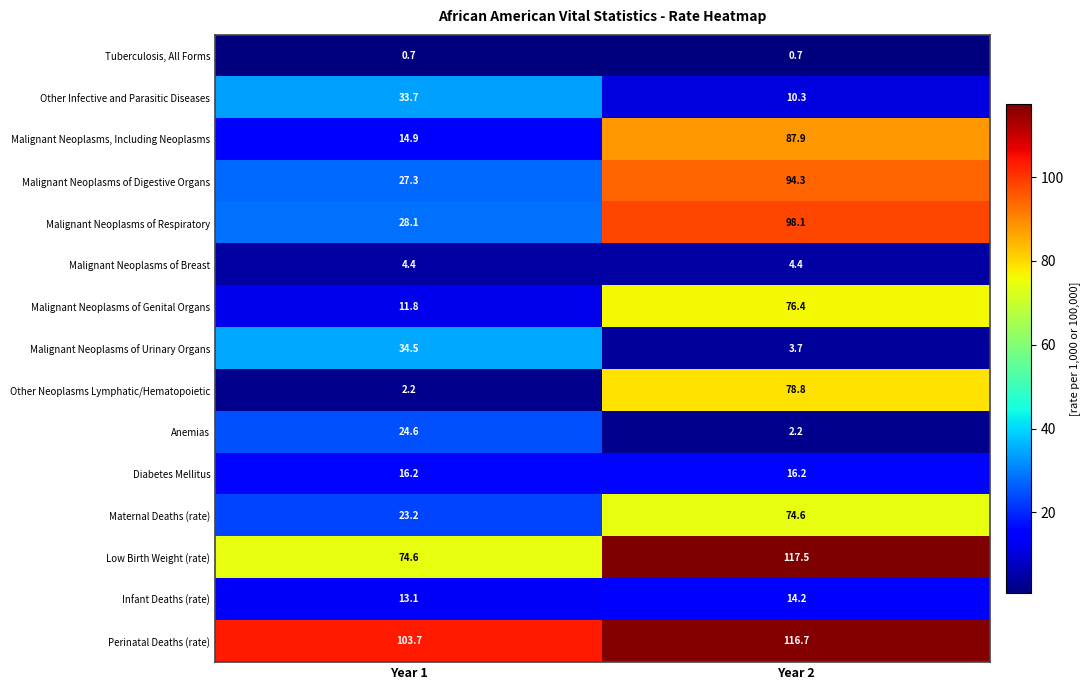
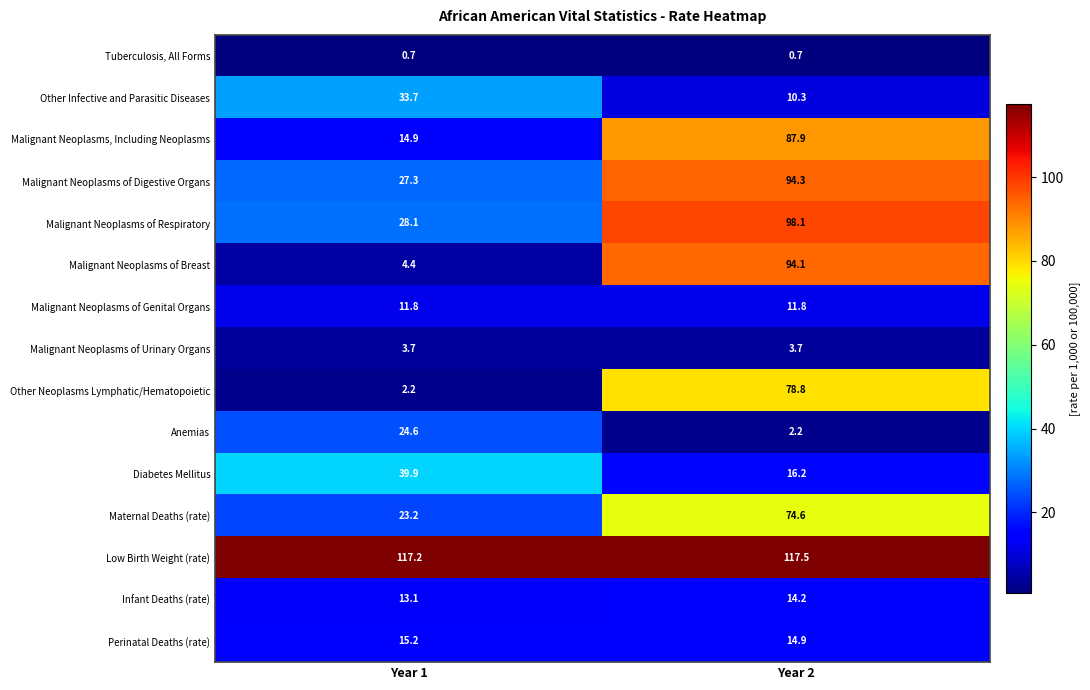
Malignant Neoplasms of Breast, Year 2: 4.4 -> 94.1
Malignant Neoplasms of Genital Organs, Year 2: 76.4 -> 11.8
Malignant Neoplasms of Urinary Organs, Year 1: 34.5 -> 3.7
Diabetes Mellitus, Year 1: 16.2 -> 39.9
Low Birth Weight (rate), Year 1: 74.6 -> 117.2
Perinatal Deaths (rate), Year 1: 103.7 -> 15.2
Perinatal Deaths (rate), Year 2: 116.7 -> 14.9
